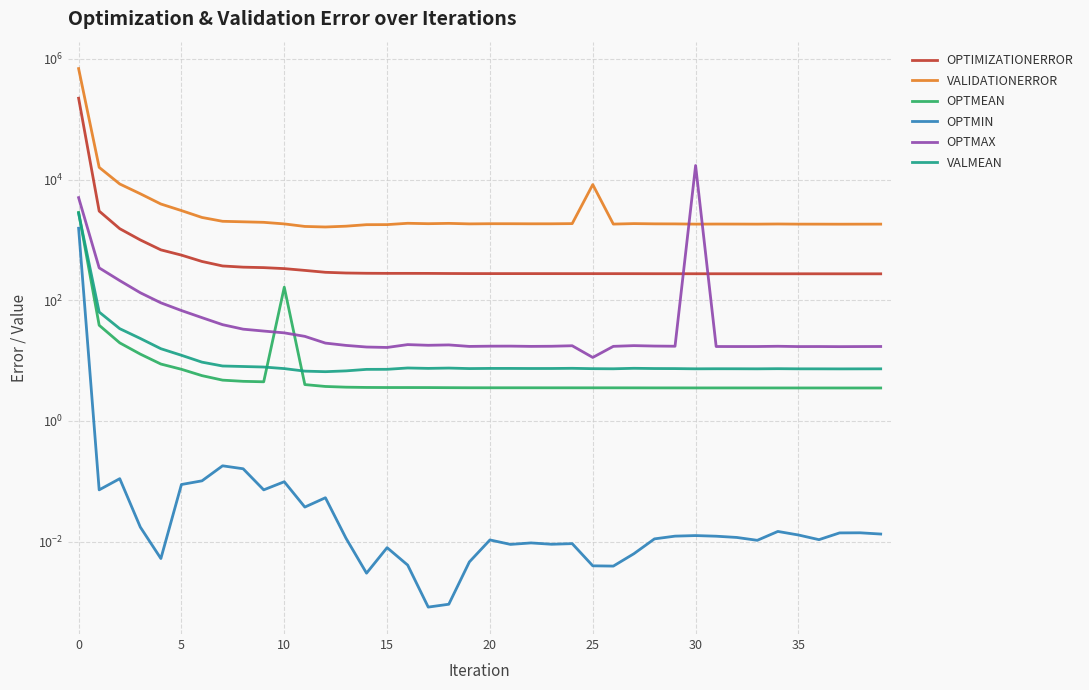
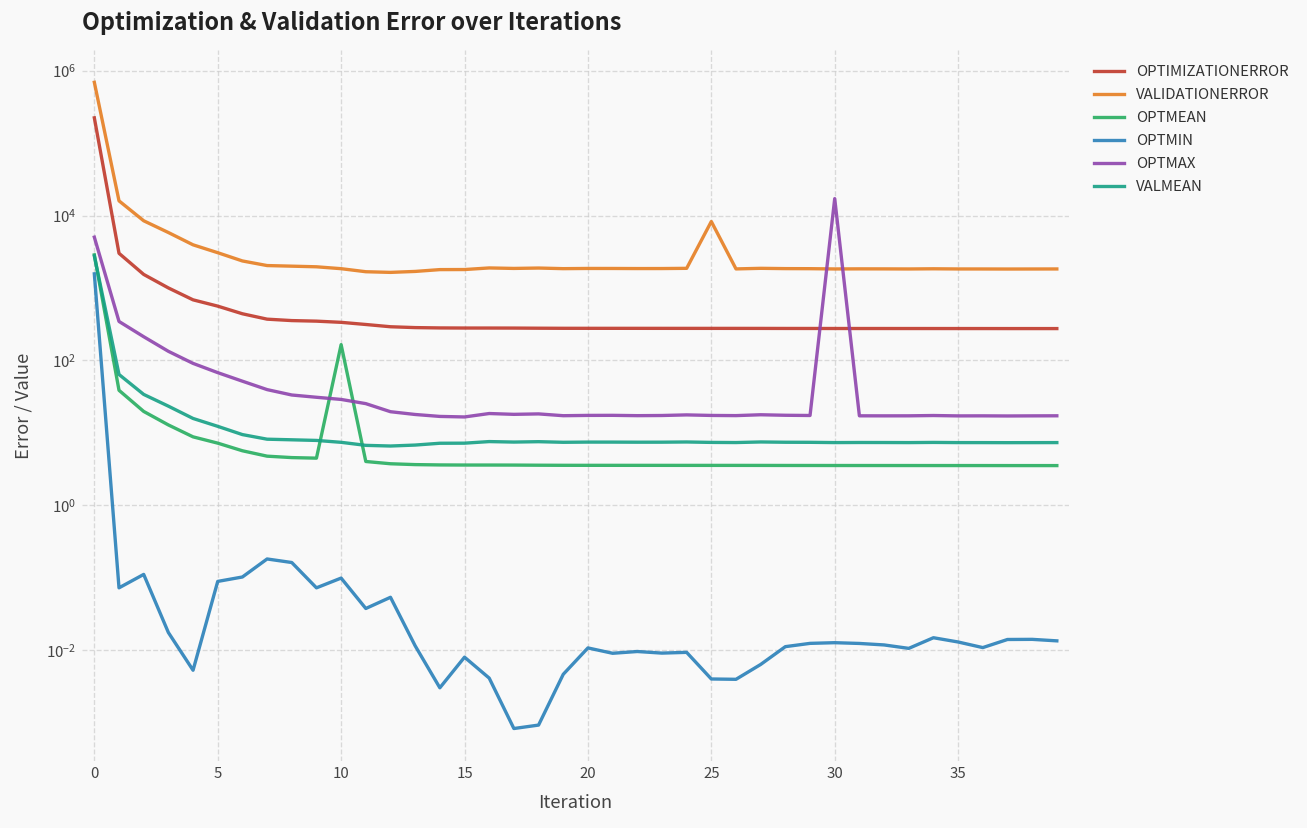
OPTMAX, 25: 11 -> 17
